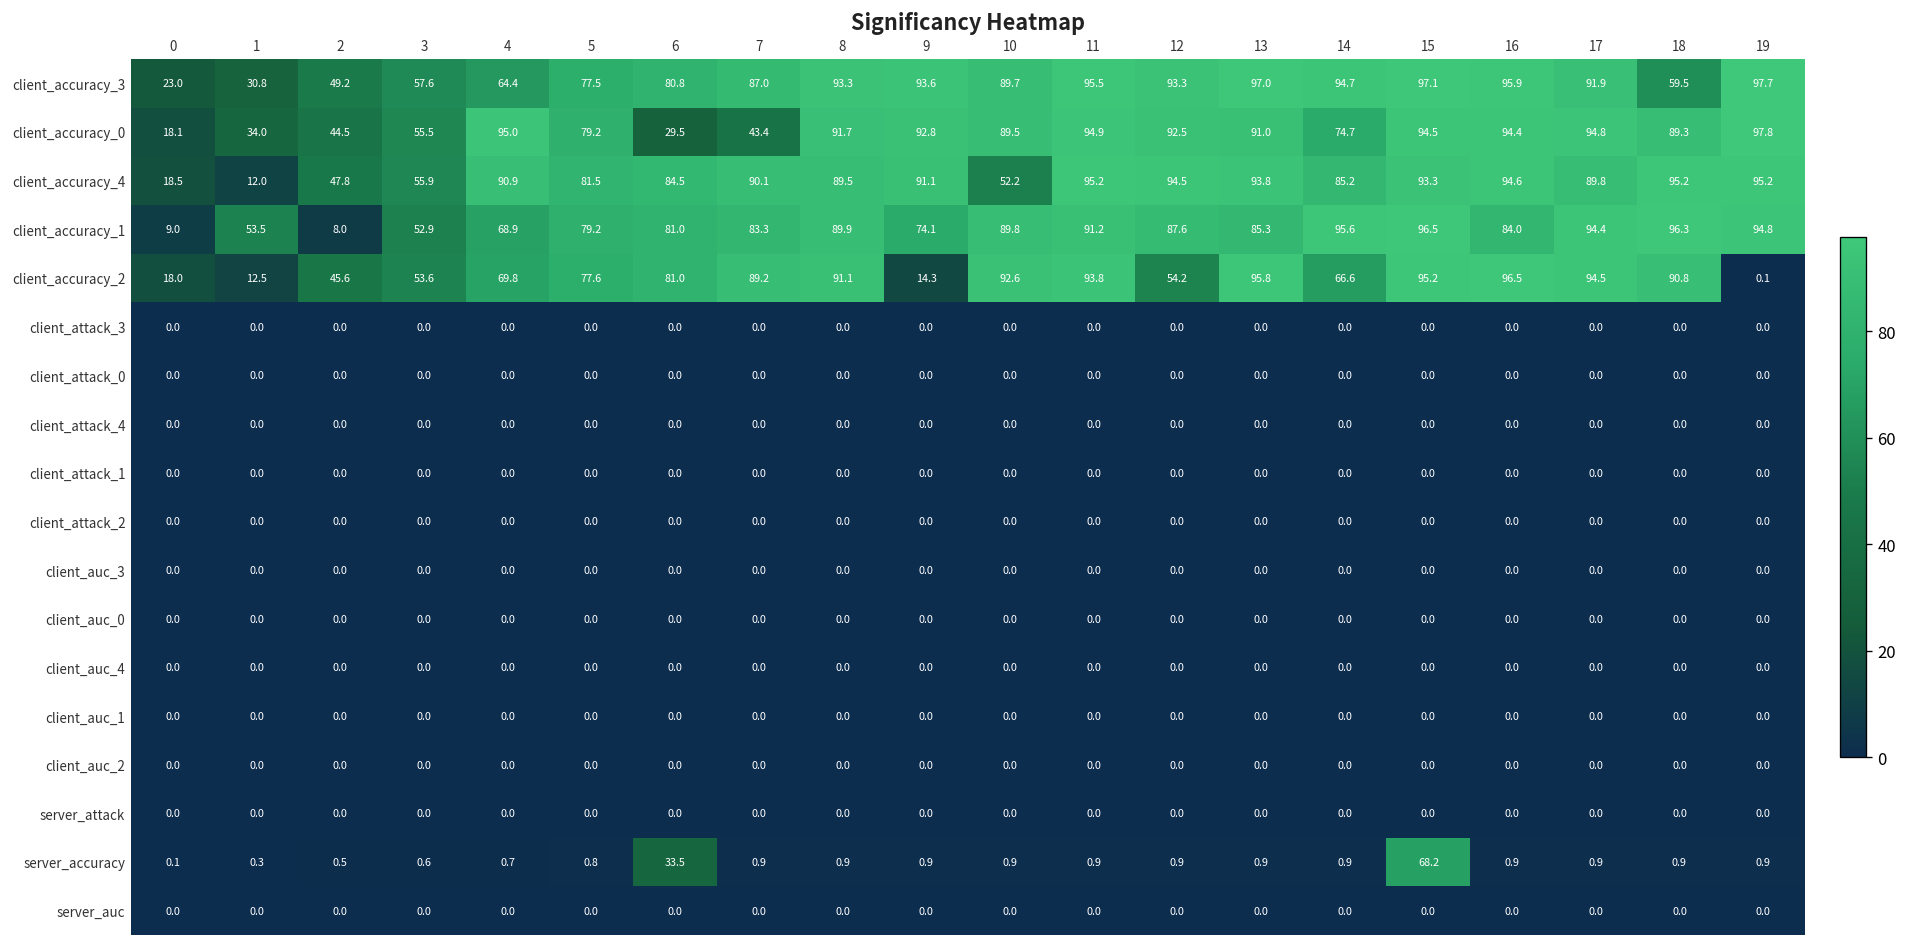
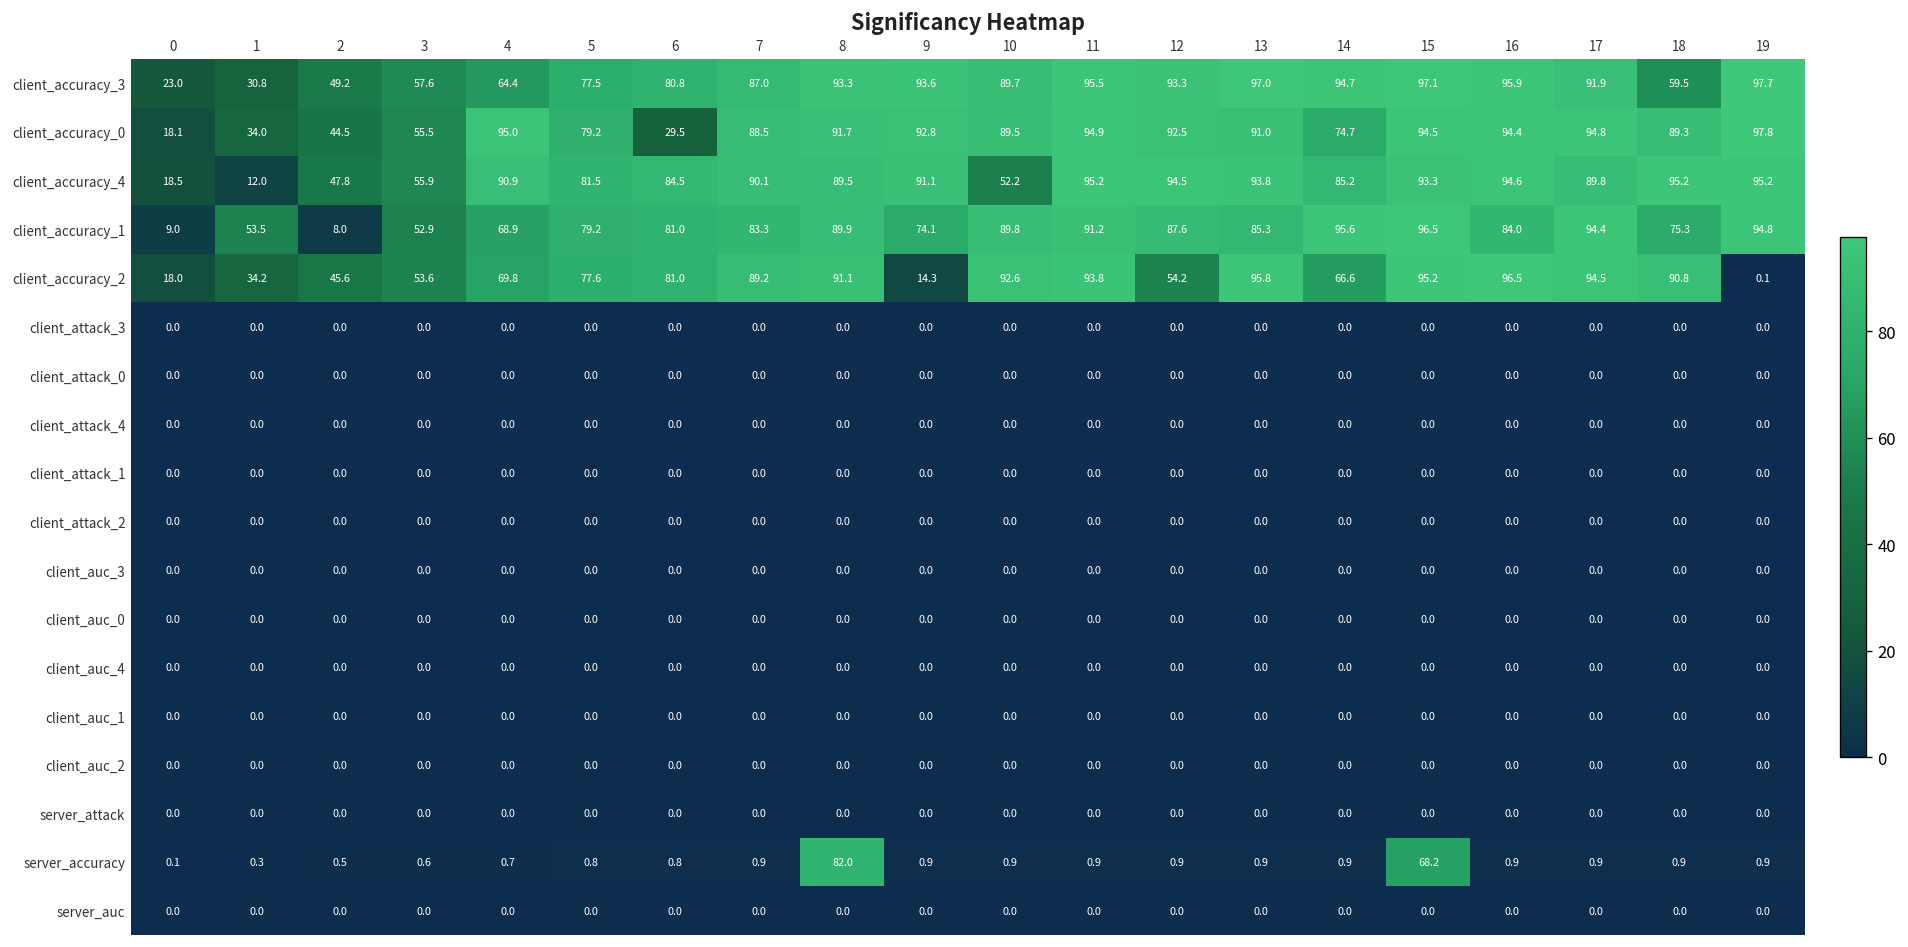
client_accuracy_0, 7: 43.4 -> 88.5
client_accuracy_1, 18: 96.3 -> 75.3
client_accuracy_2, 1: 12.5 -> 34.2
server_accuracy, 6: 33.5 -> 0.8
server_accuracy, 8: 0.9 -> 82.0
